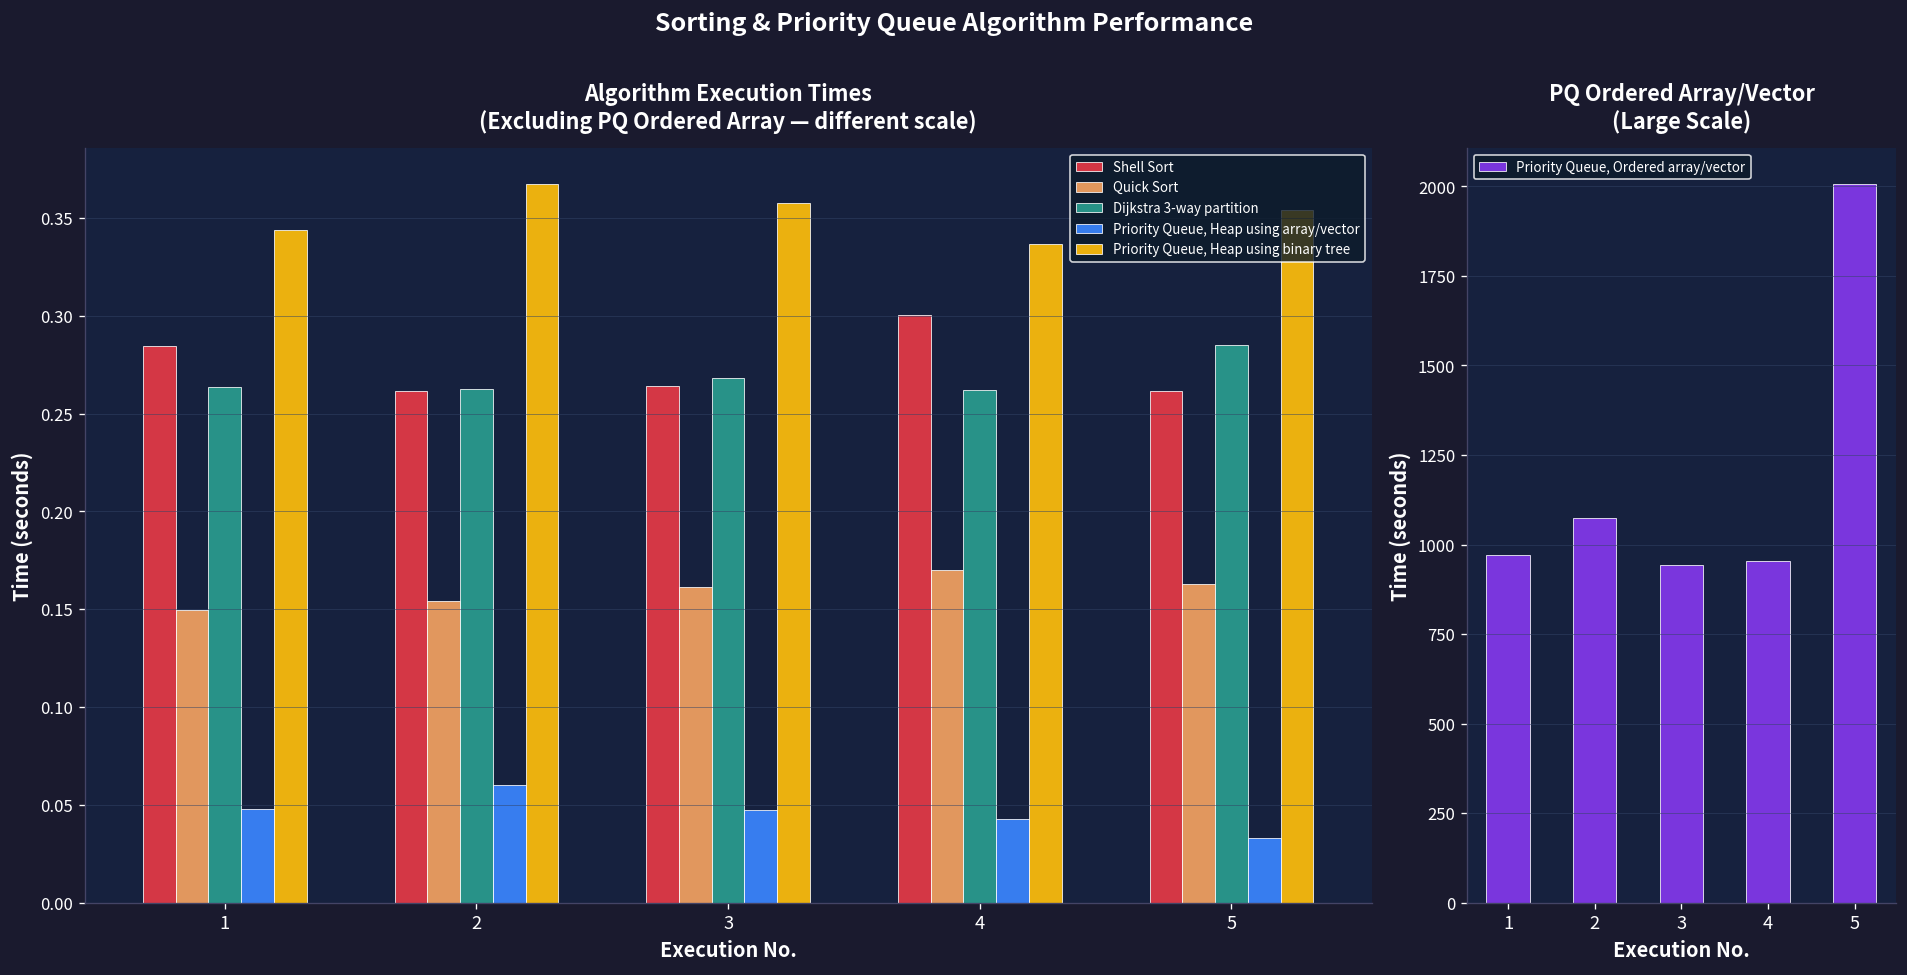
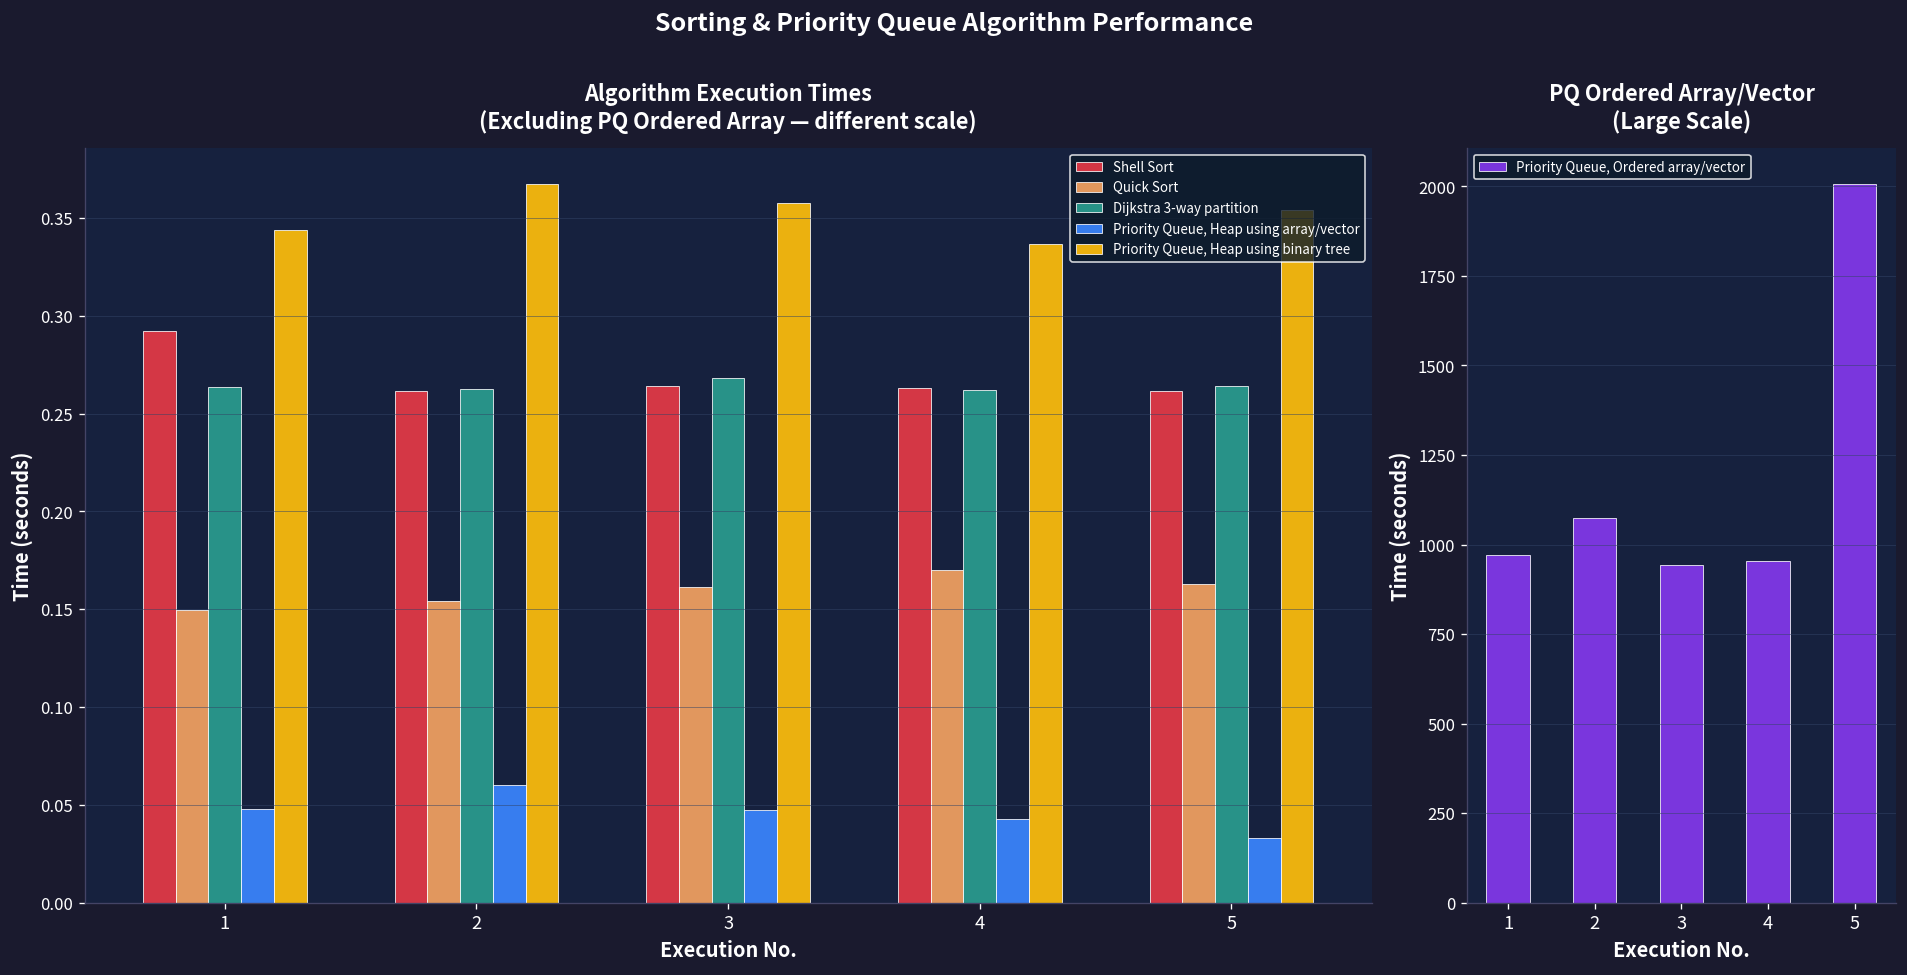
Algorithm Execution Times (Excluding PQ Ordered Array — different scale), Shell Sort, 1: 0.285 -> 0.292
Algorithm Execution Times (Excluding PQ Ordered Array — different scale), Shell Sort, 4: 0.300 -> 0.263
Algorithm Execution Times (Excluding PQ Ordered Array — different scale), Dijkstra 3-way partition, 5: 0.285 -> 0.264
